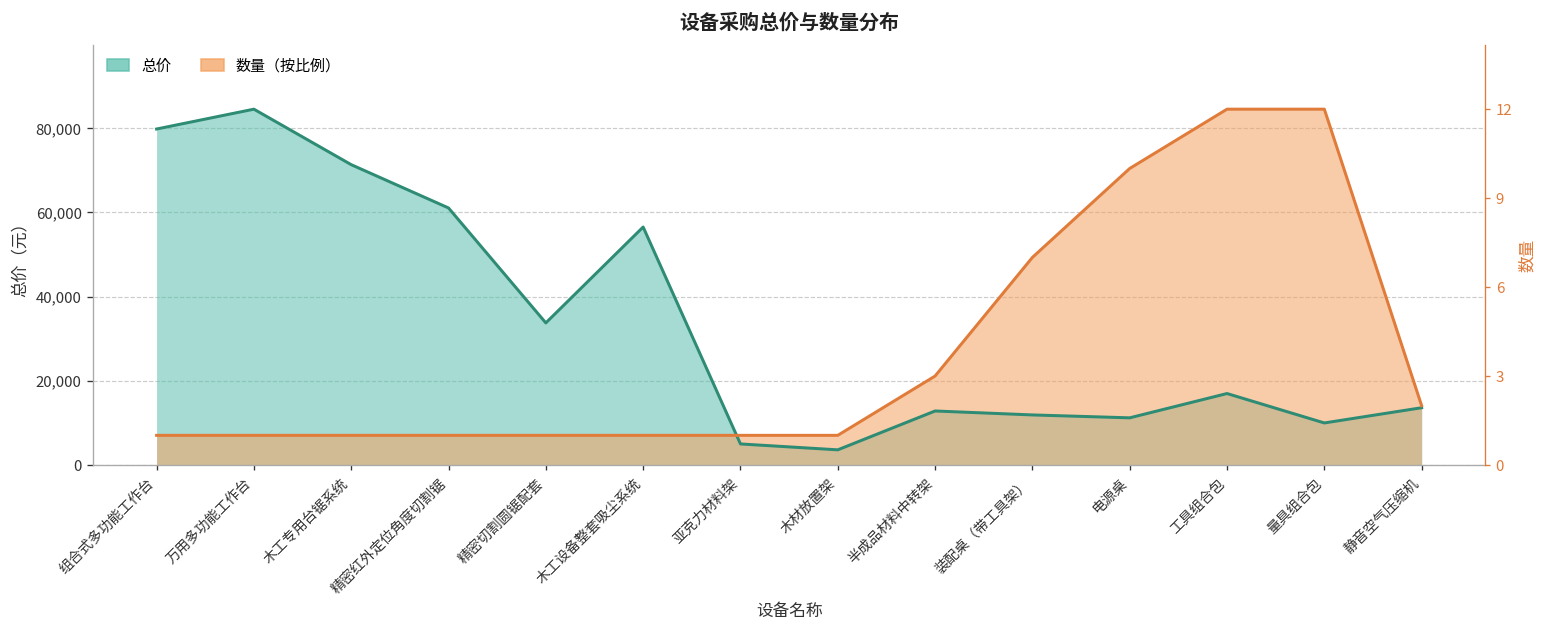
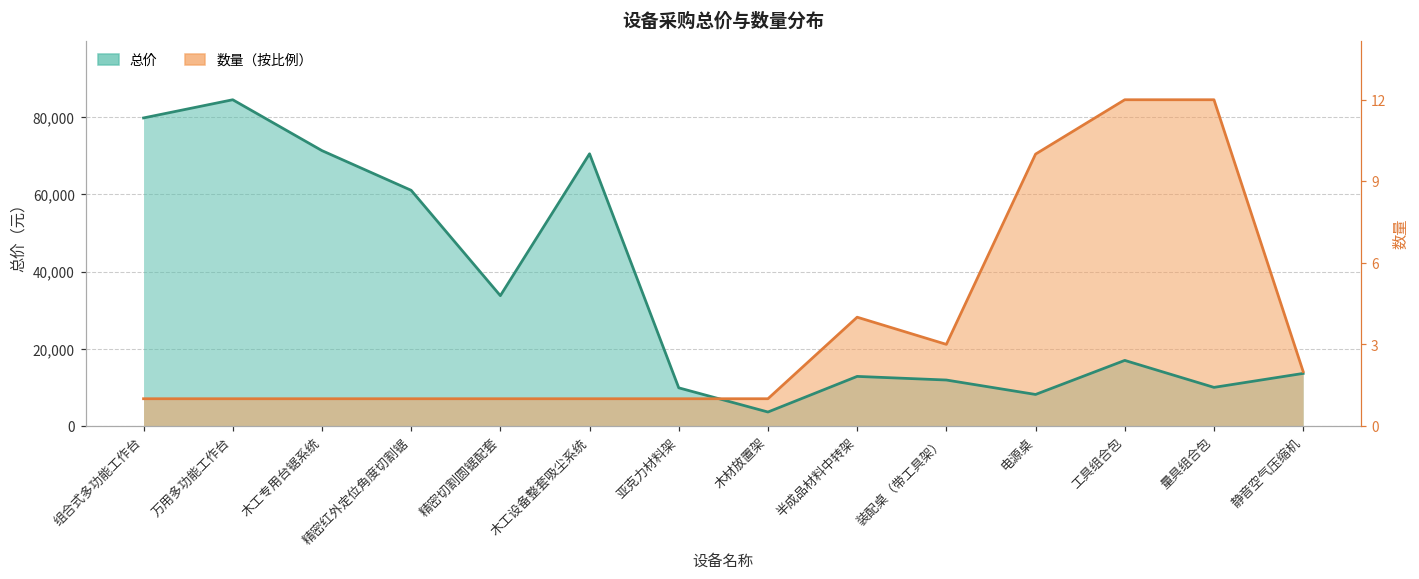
总价, 木工设备整套吸尘系统: 57,000 -> 71,000
总价, 亚克力材料架: 5,000 -> 10,000
数量（按比例）, 半成品材料中转架: 21,000 -> 28,000
数量（按比例）, 装配桌（带工具架）: 49,000 -> 21,000
总价, 电源桌: 11,000 -> 8,000
